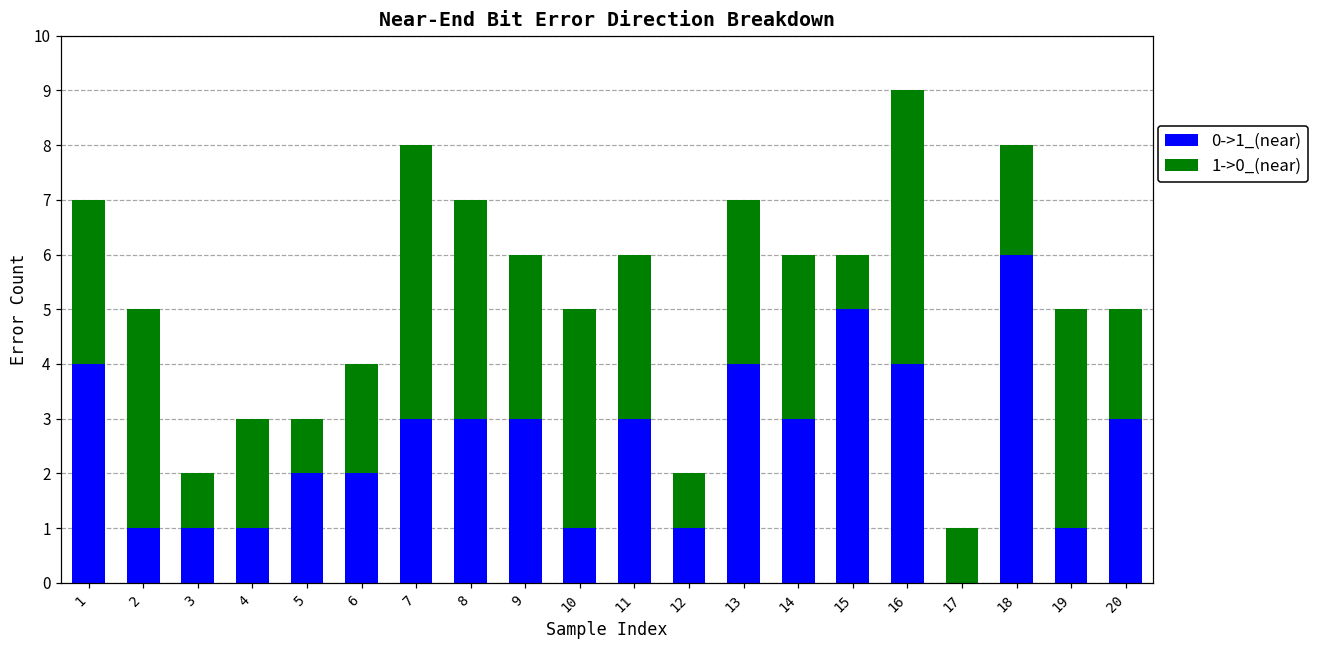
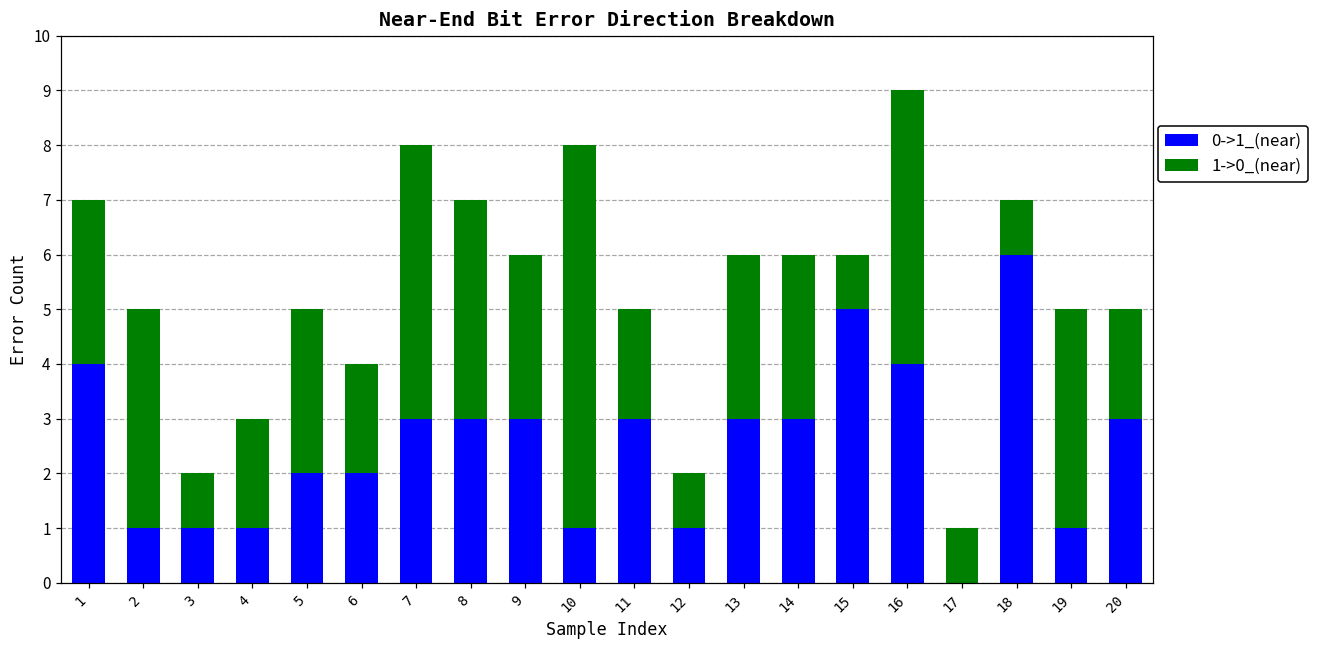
1->0_(near), 5: 1 -> 3
1->0_(near), 10: 4 -> 7
1->0_(near), 11: 3 -> 2
0->1_(near), 13: 4 -> 3
1->0_(near), 18: 2 -> 1
